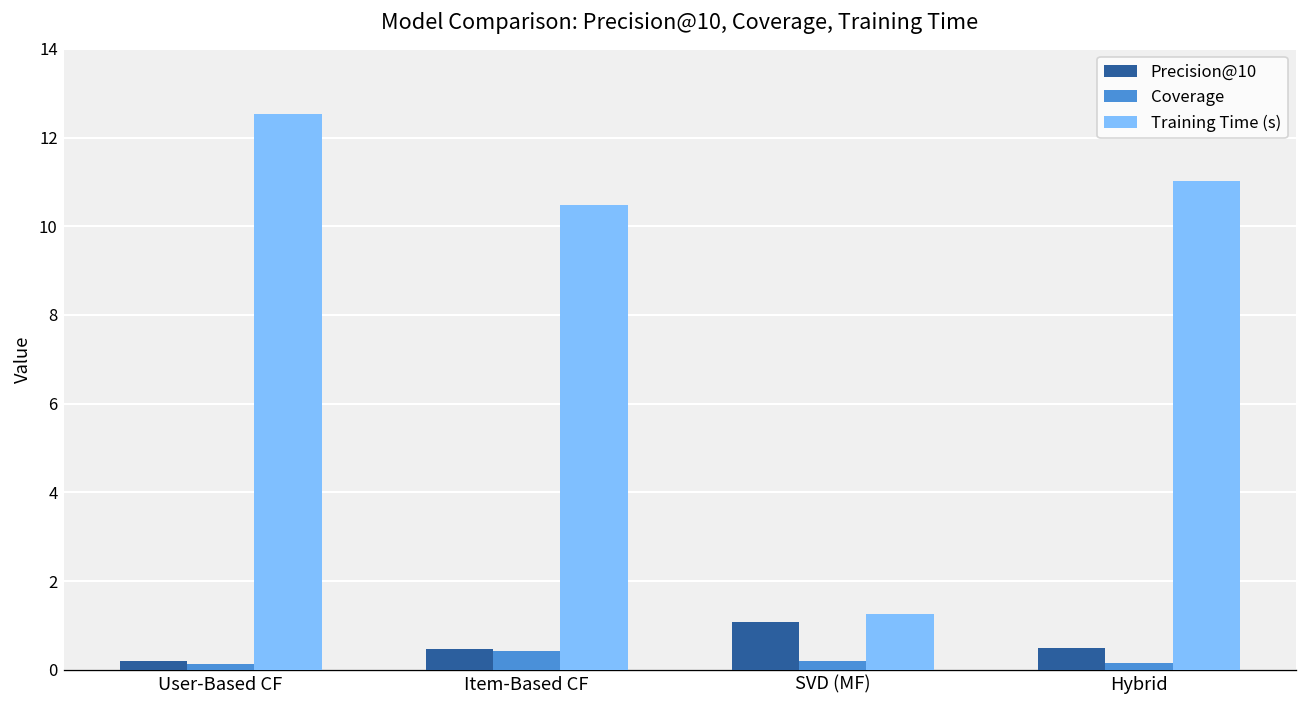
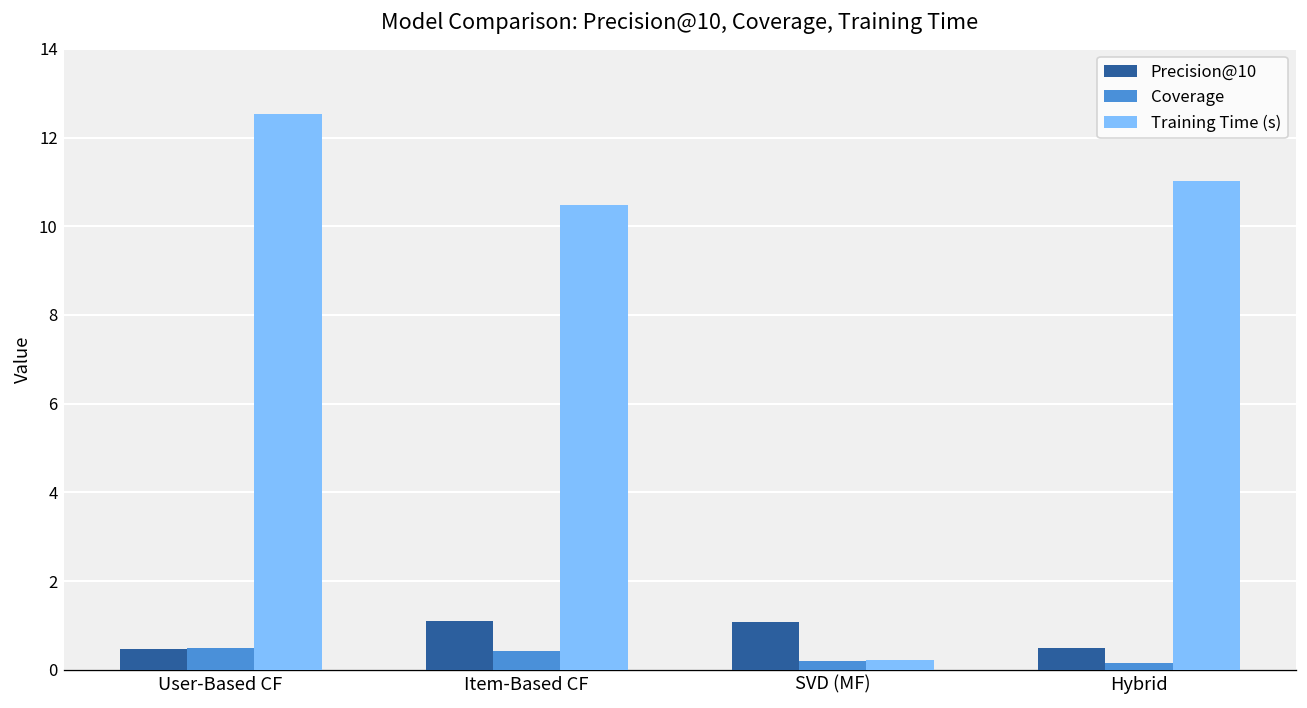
Precision@10, User-Based CF: 0.2 -> 0.5
Coverage, User-Based CF: 0.1 -> 0.5
Precision@10, Item-Based CF: 0.5 -> 1.1
Training Time (s), SVD (MF): 1.3 -> 0.2
